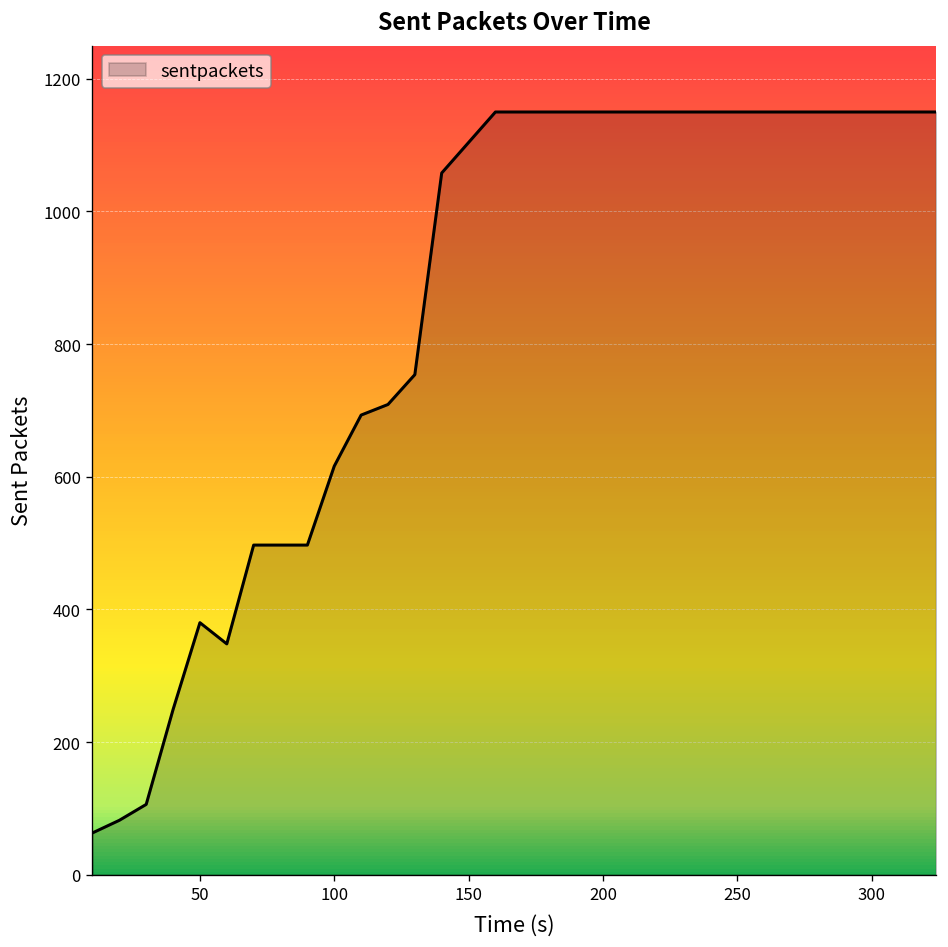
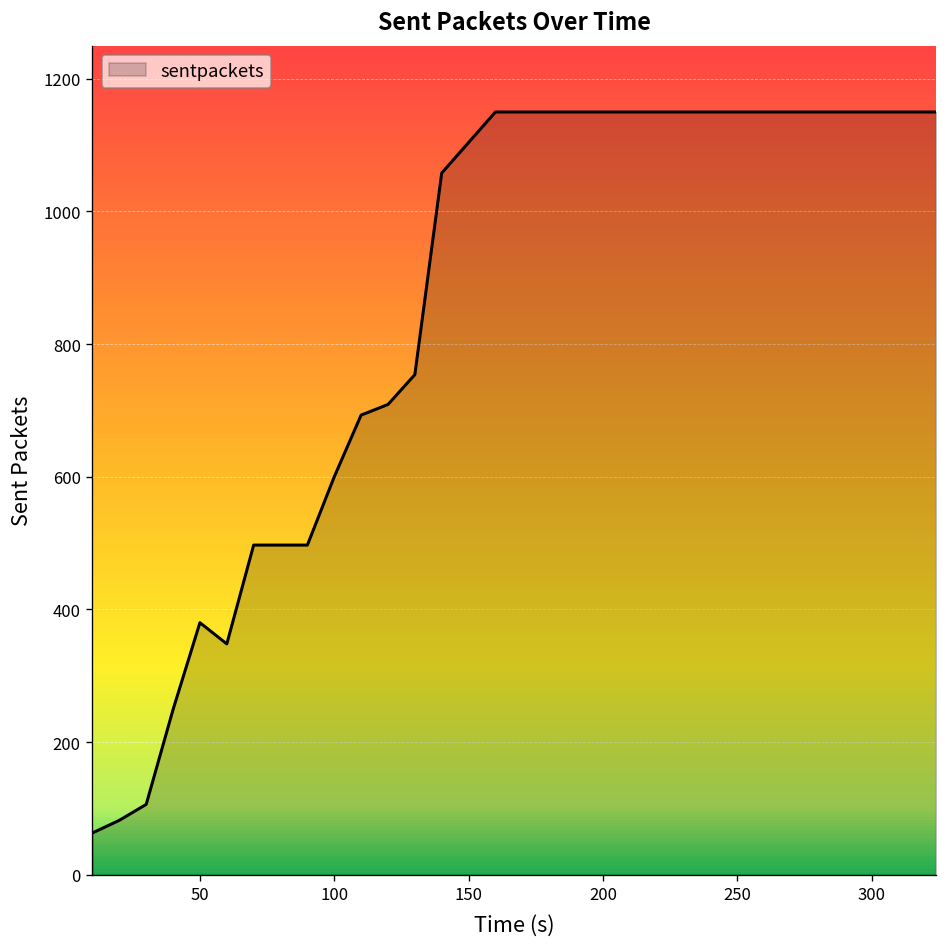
100: 620 -> 600
